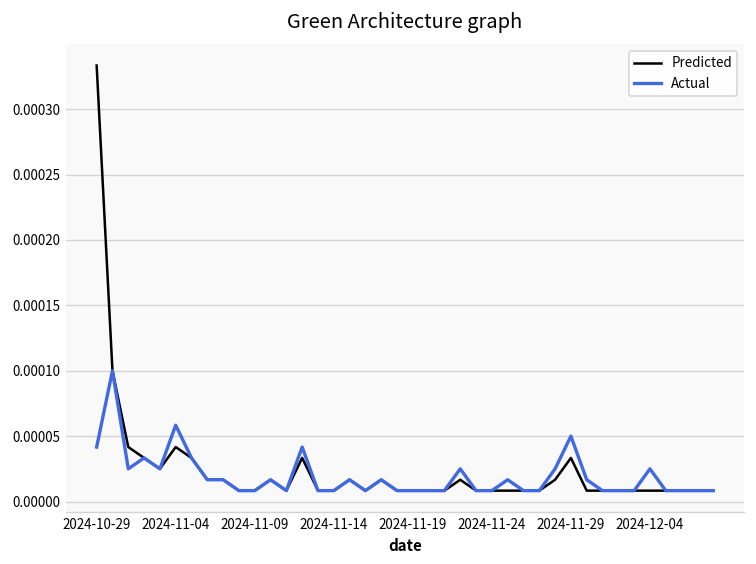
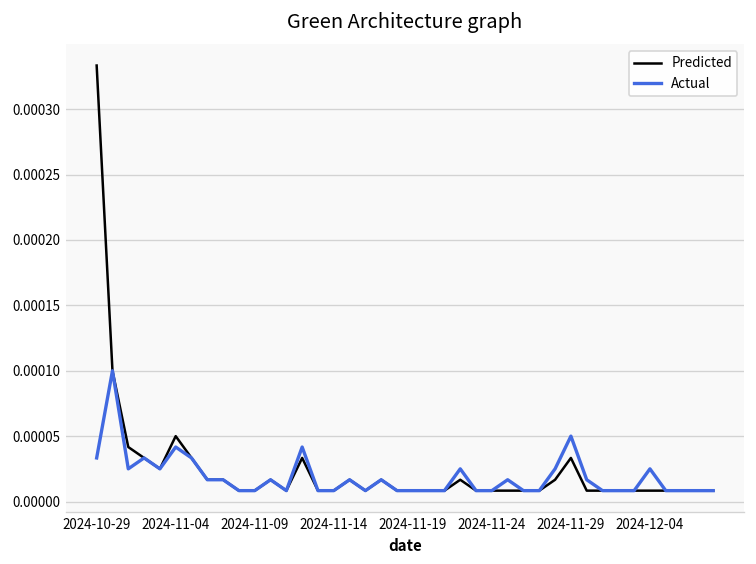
Actual, 2024-10-29: 0.000042 -> 0.000033
Predicted, 2024-11-04: 0.000042 -> 0.000050
Actual, 2024-11-04: 0.000058 -> 0.000042
